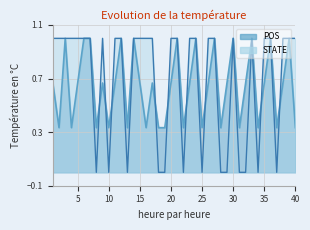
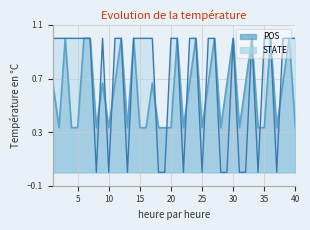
POS, 5: 0.67 -> 0.33
POS, 15: 0.67 -> 0.33
POS, 20: 0.67 -> 0.33
POS, 35: 0.67 -> 0.33
